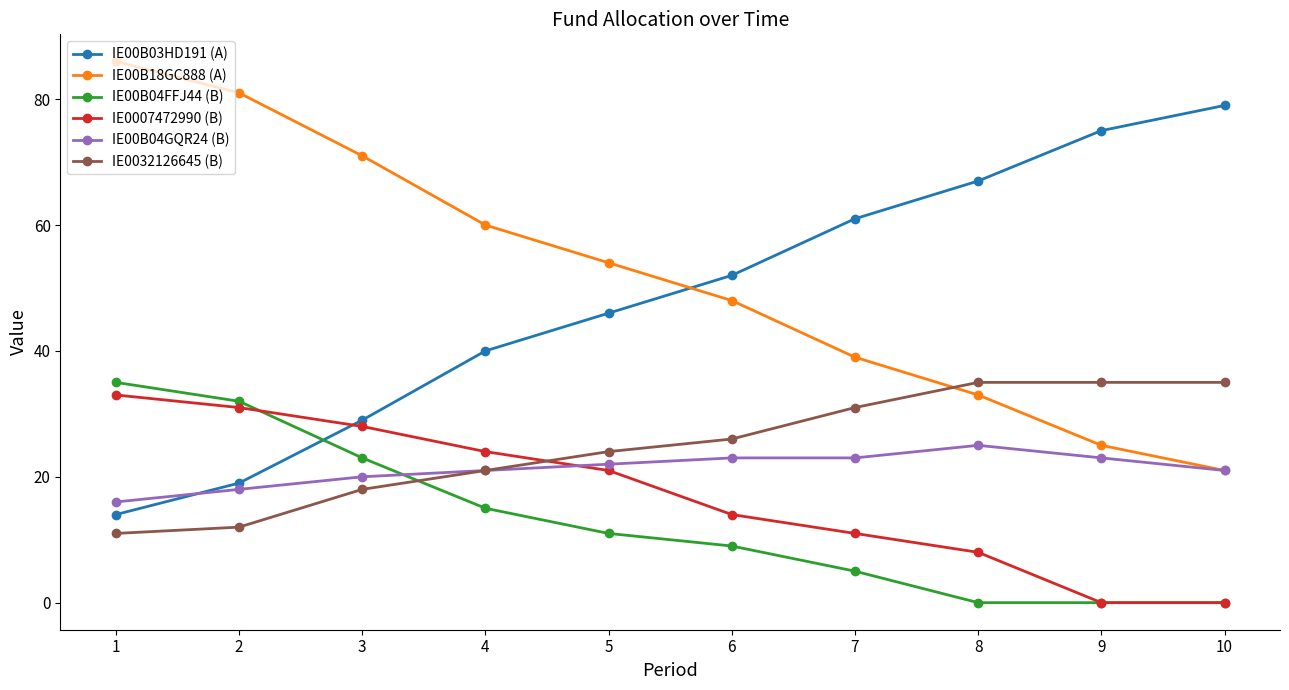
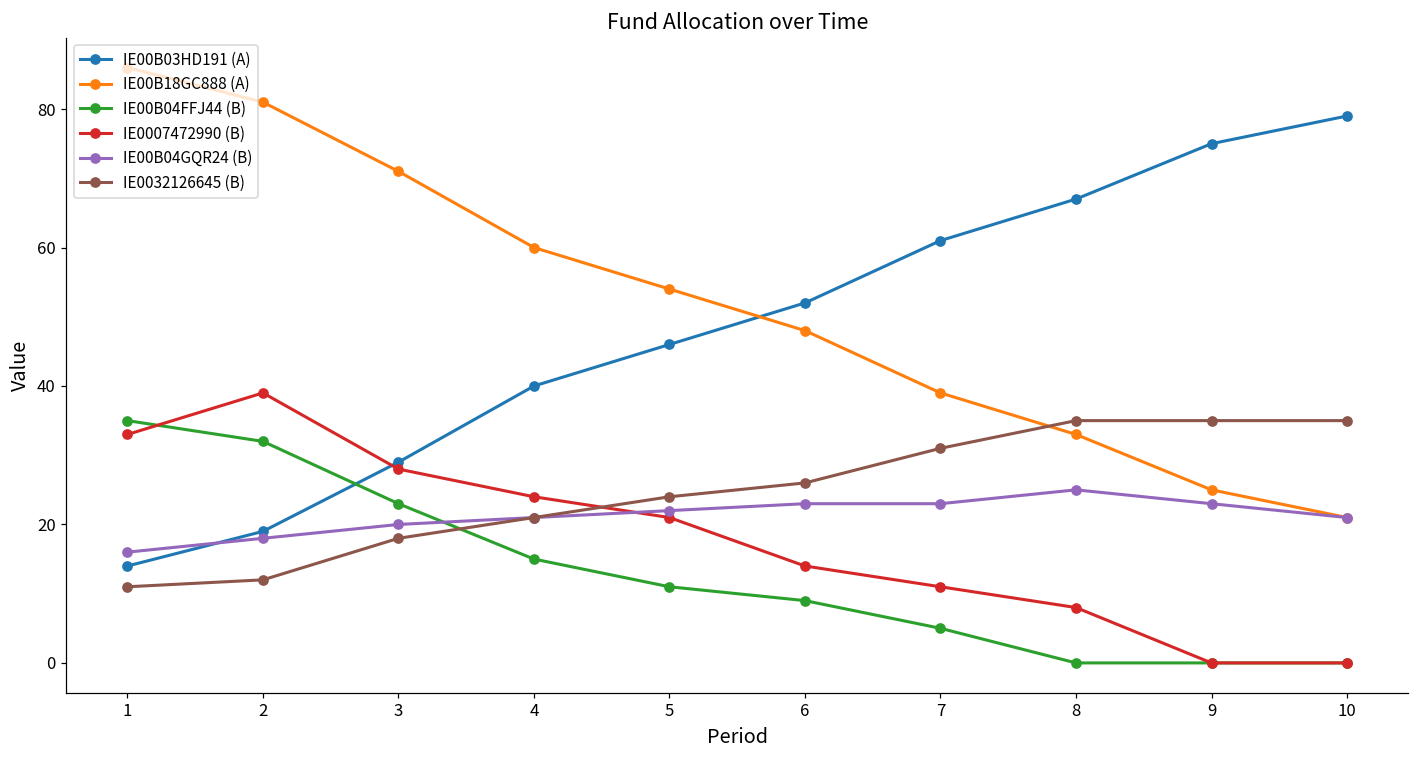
IE0007472990 (B), 2: 31 -> 39
